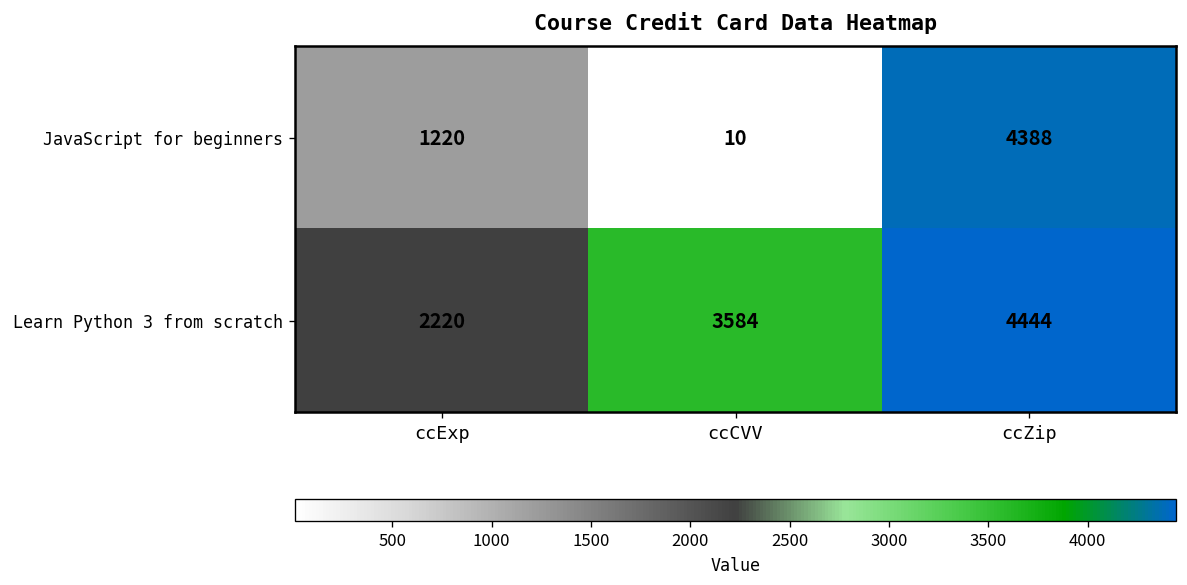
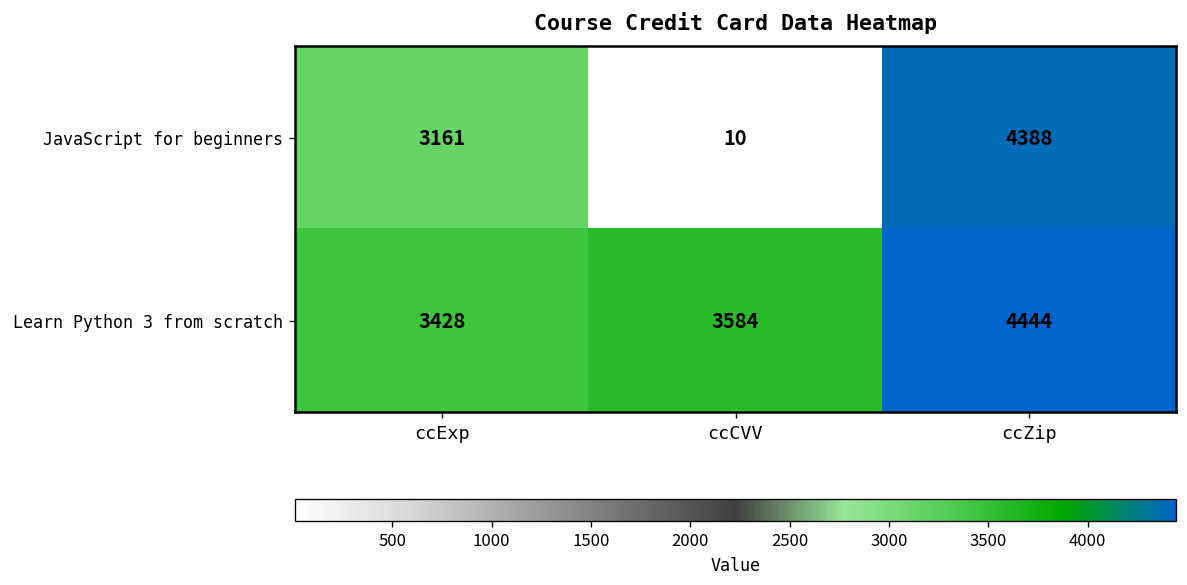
JavaScript for beginners, ccExp: 1220 -> 3161
Learn Python 3 from scratch, ccExp: 2220 -> 3428
